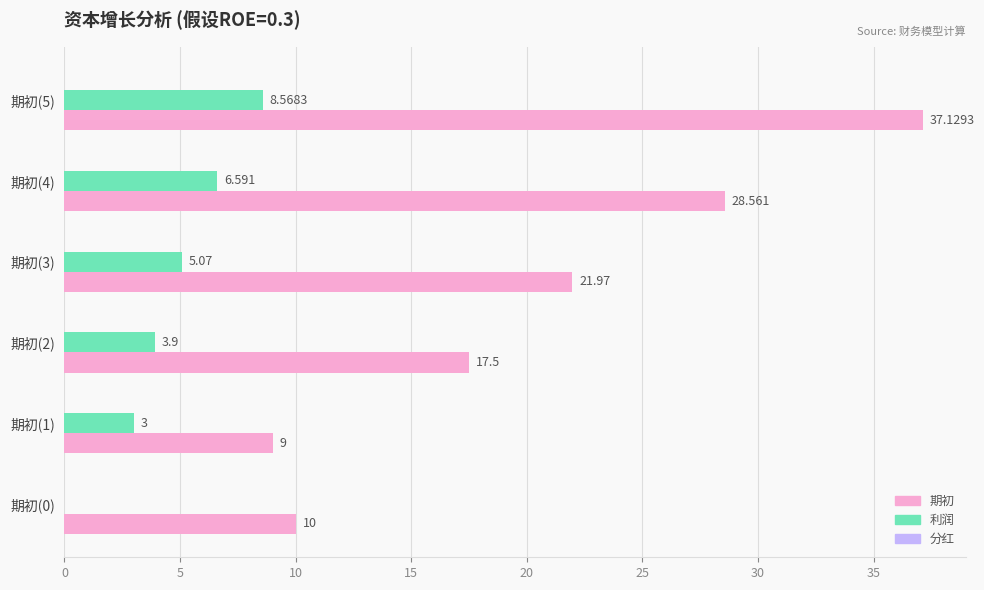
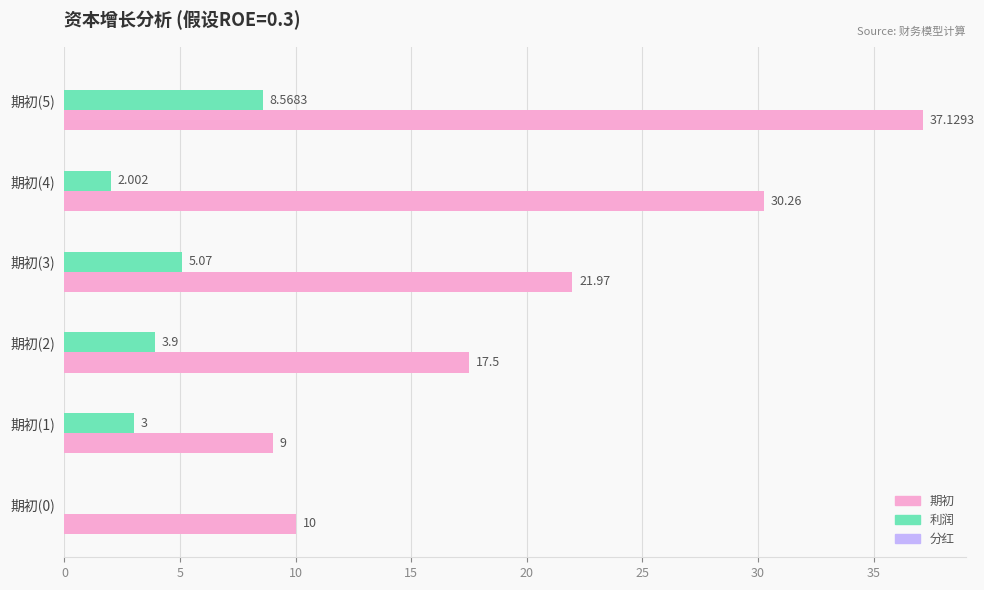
利润, 期初(4): 6.591 -> 2.002
期初, 期初(4): 28.561 -> 30.26
